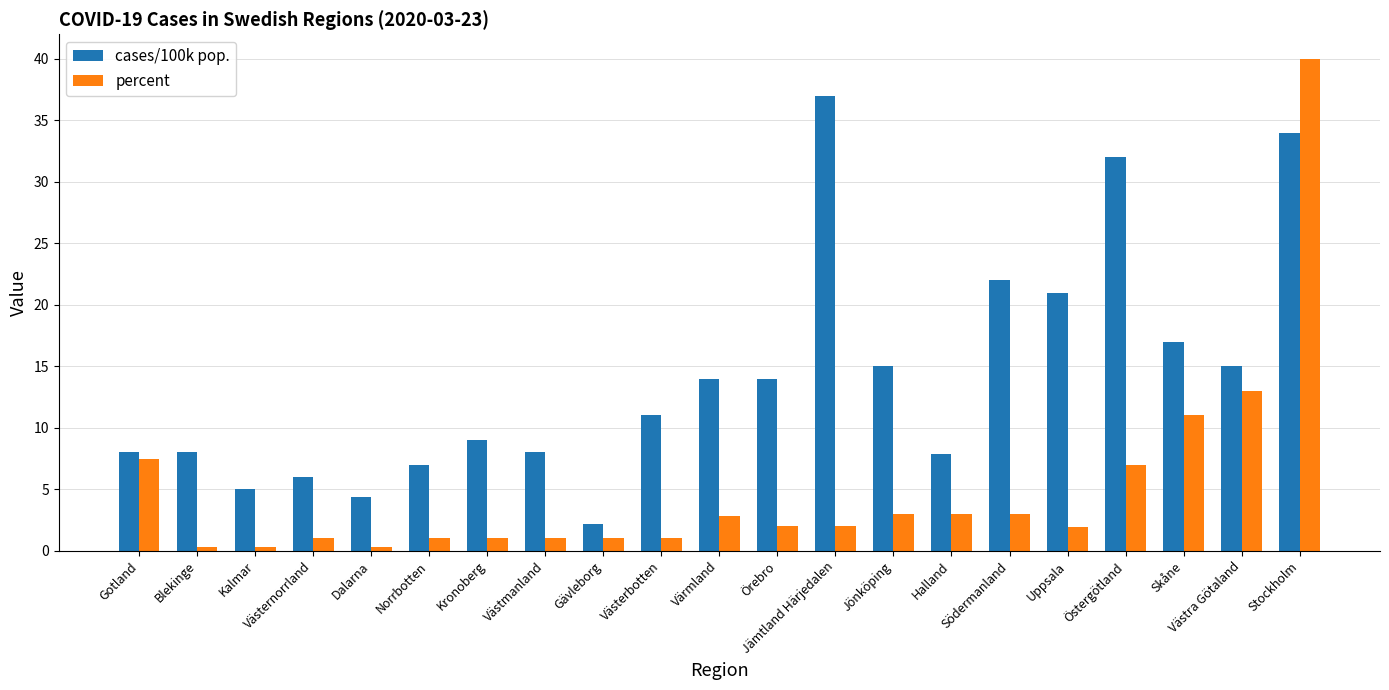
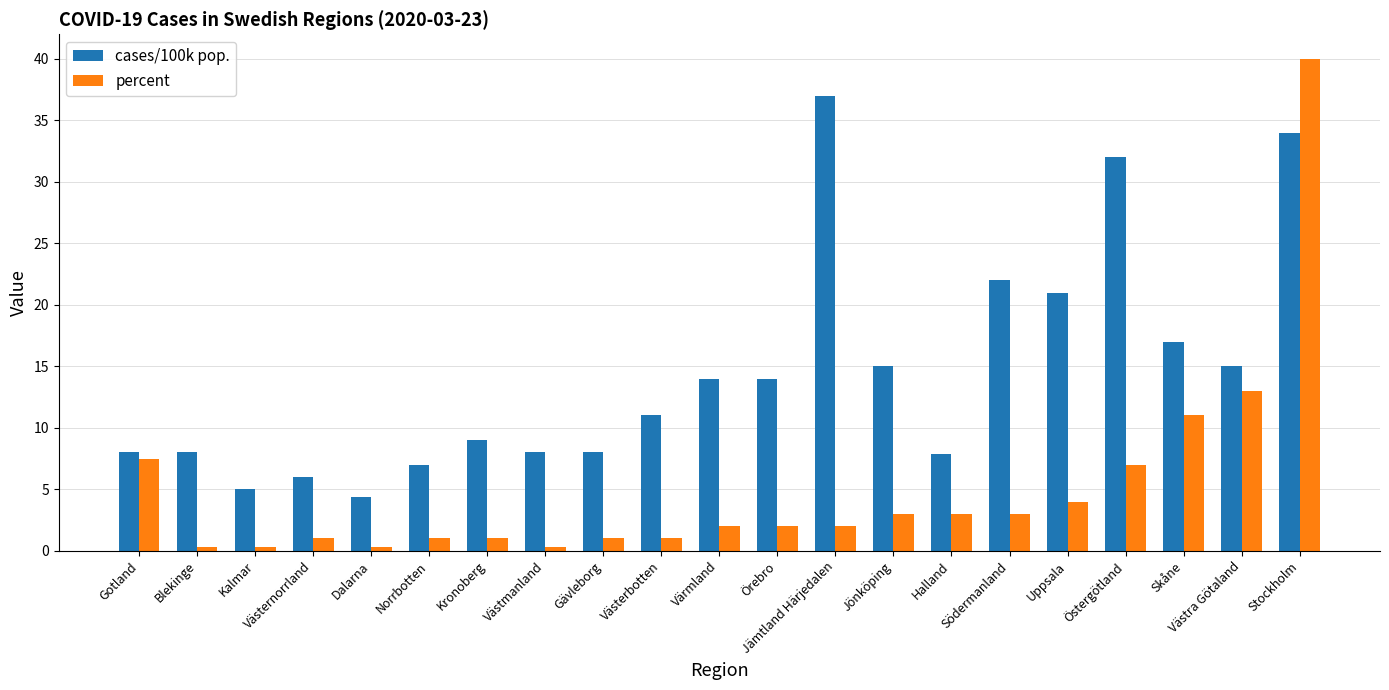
percent, Västmanland: 1.0 -> 0.3
cases/100k pop., Gävleborg: 2.2 -> 8.0
percent, Värmland: 2.8 -> 2.0
percent, Uppsala: 1.9 -> 4.0
